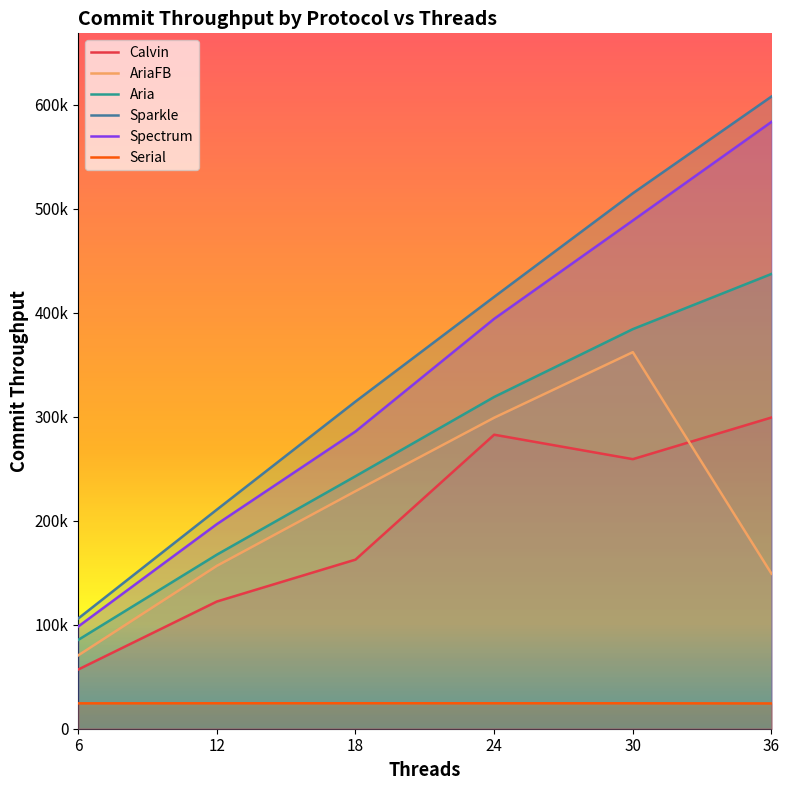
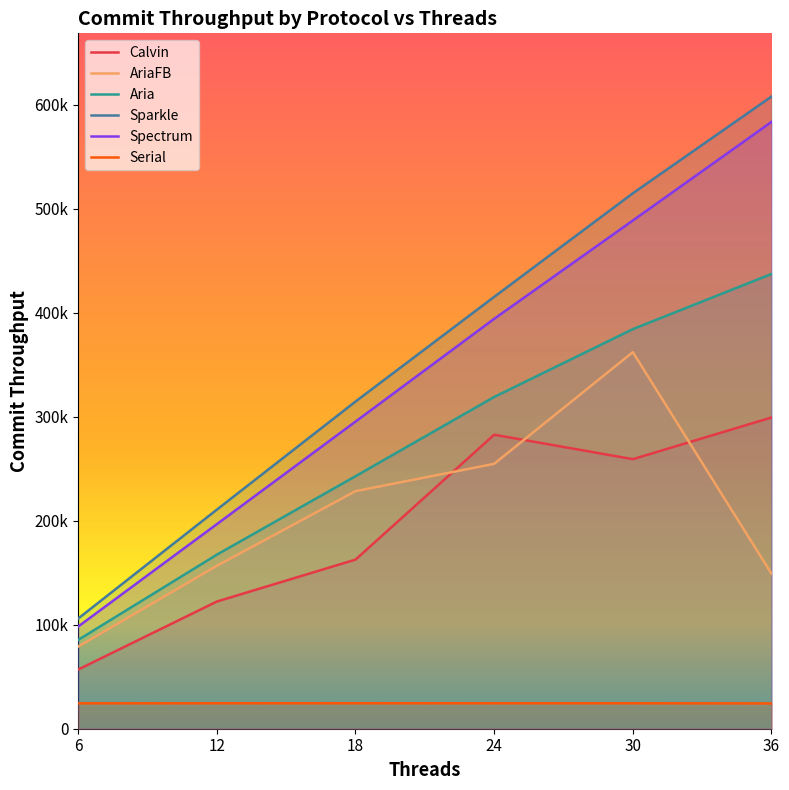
AriaFB, 6: 70000 -> 79000
Spectrum, 18: 286000 -> 295000
AriaFB, 24: 299000 -> 255000
